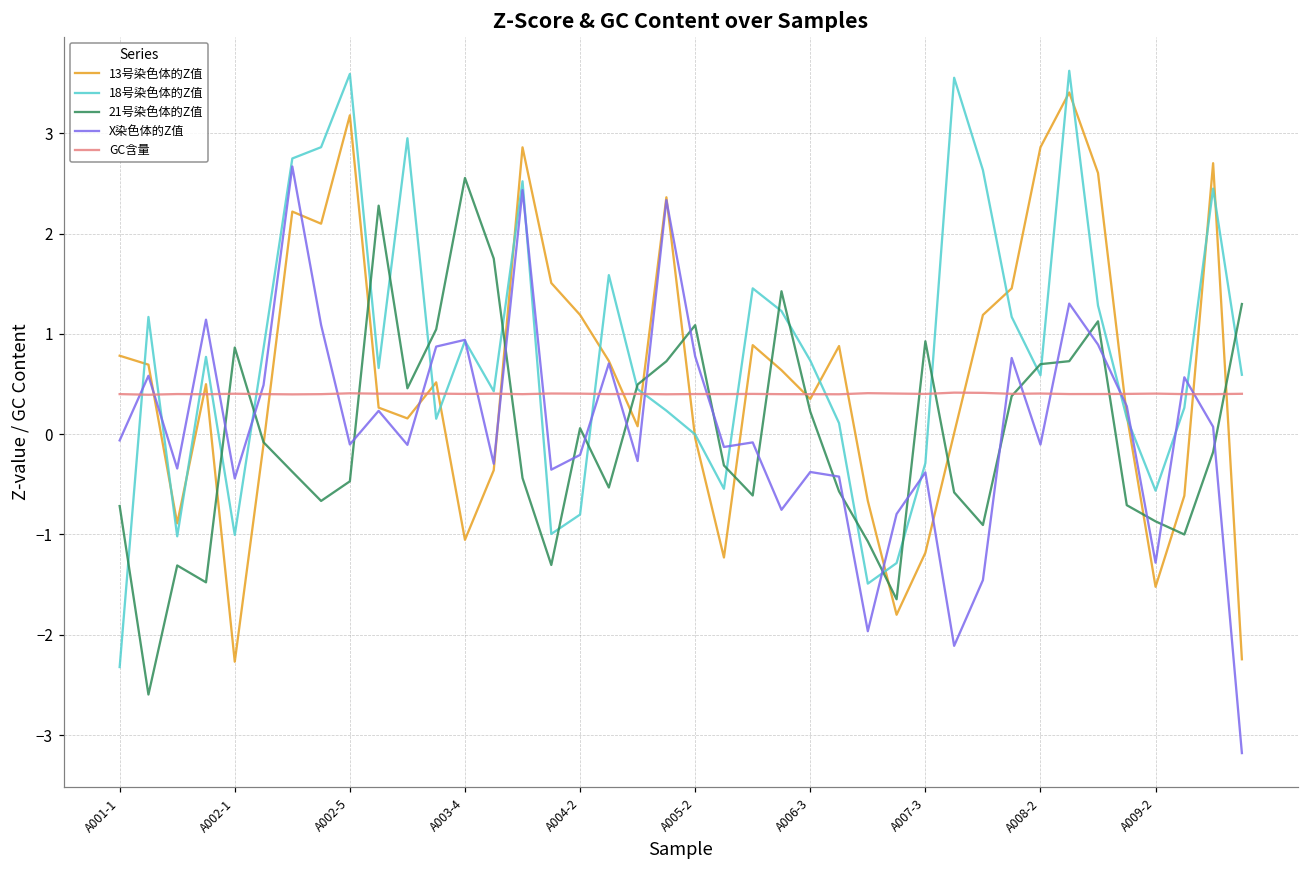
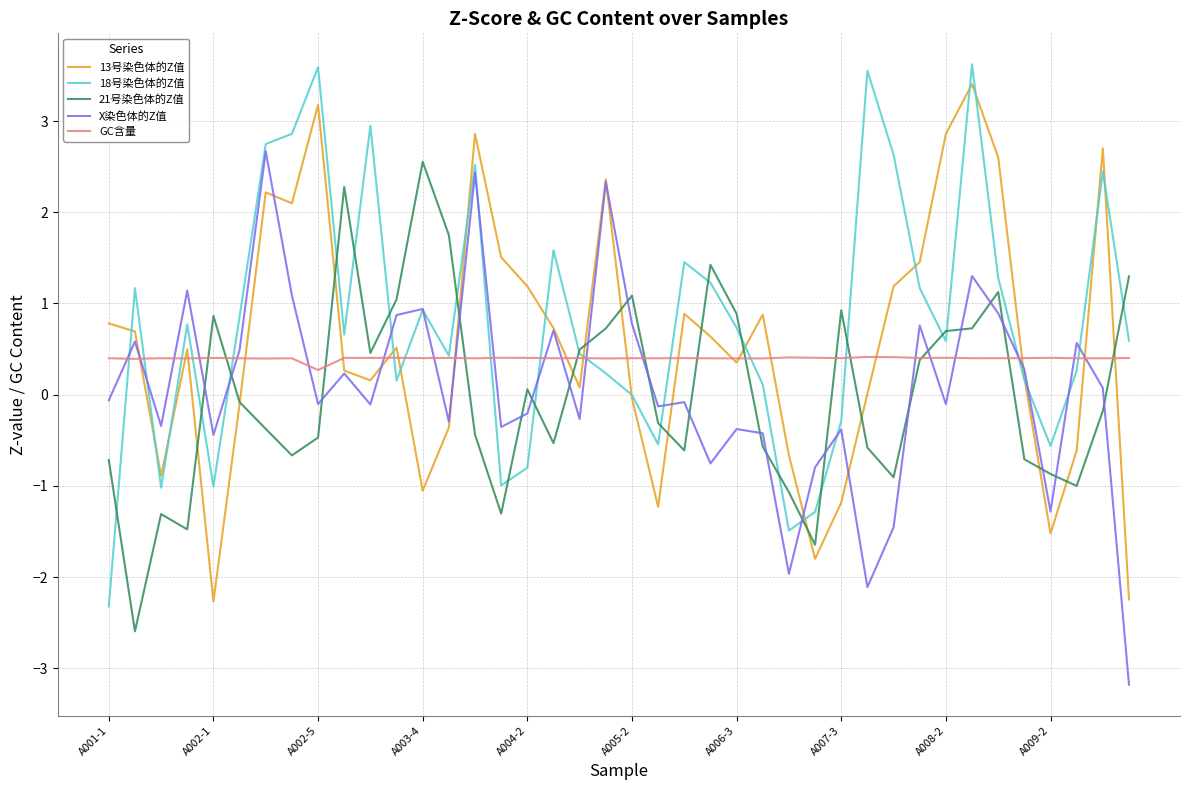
GC含量, A002-5: 0.4 -> 0.3
21号染色体的Z值, A006-3: 0.2 -> 0.9
